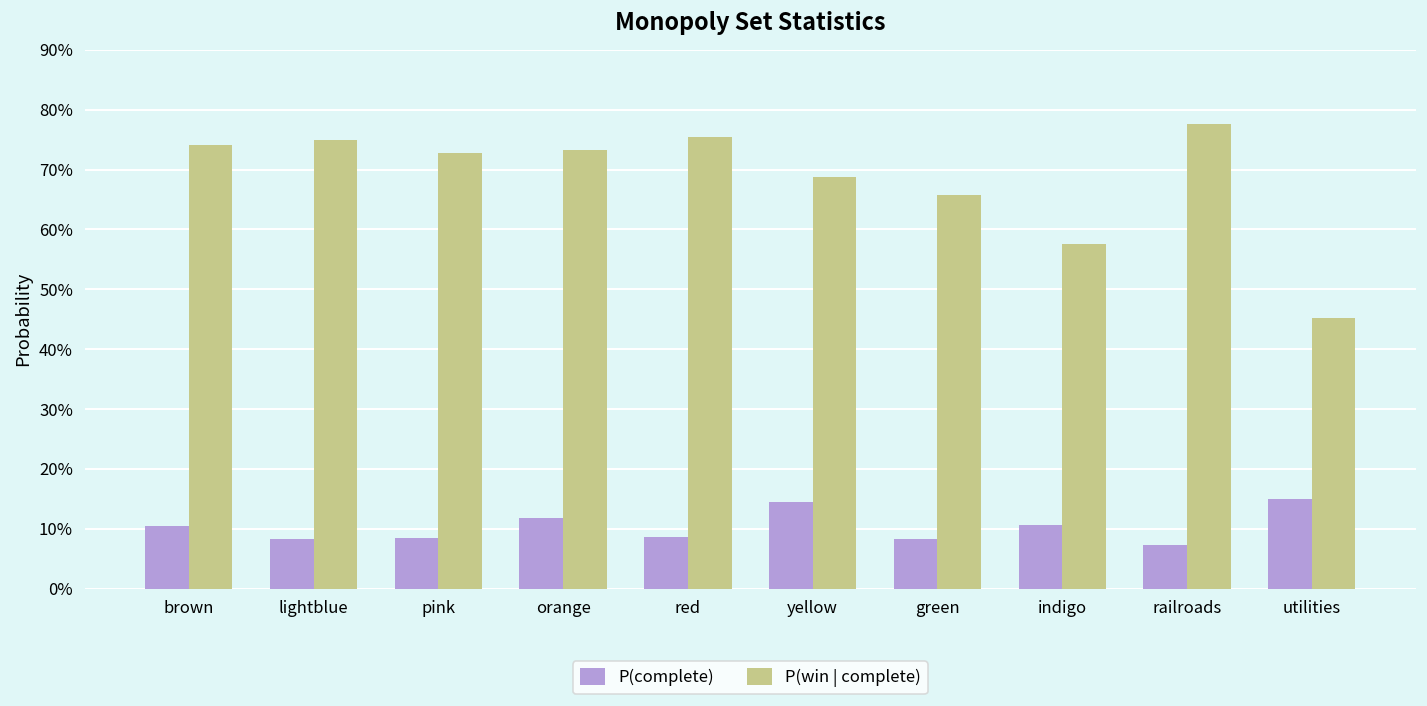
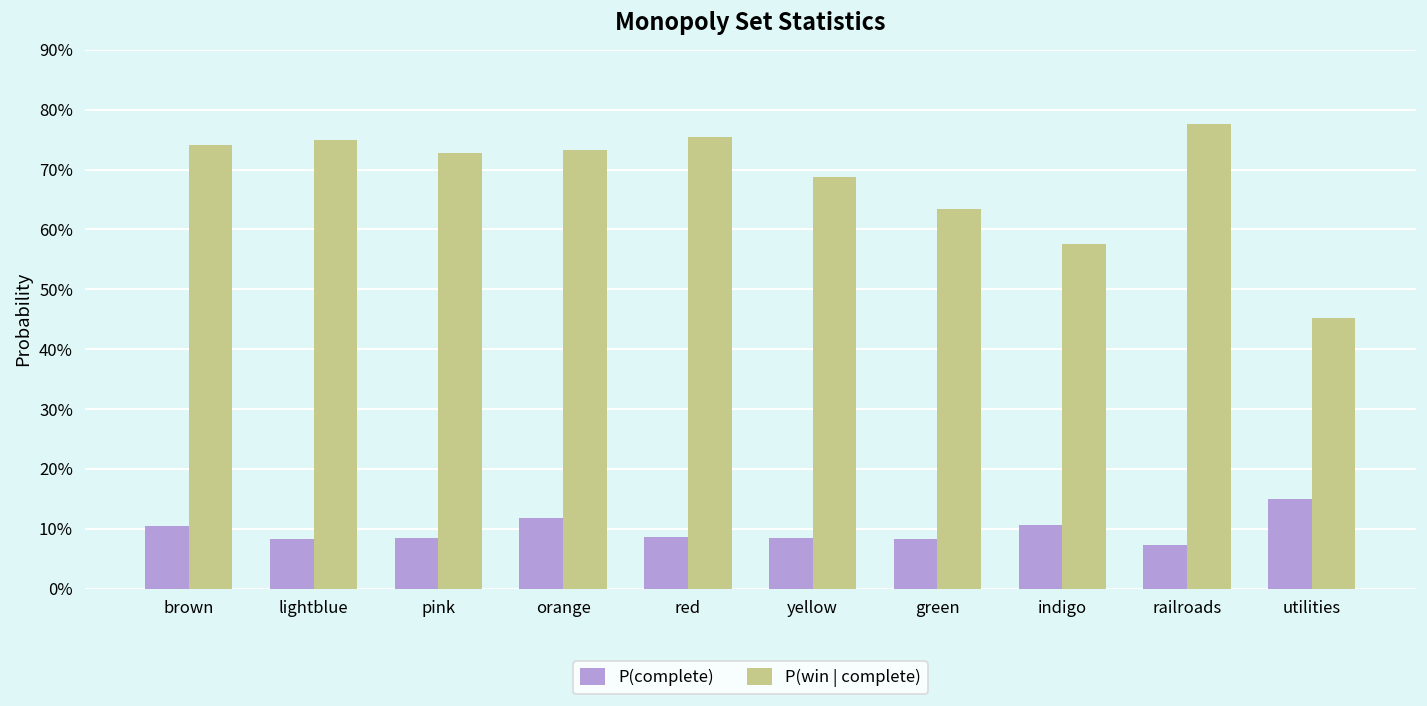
P(complete), yellow: 14% -> 8%
P(win | complete), green: 66% -> 63%
